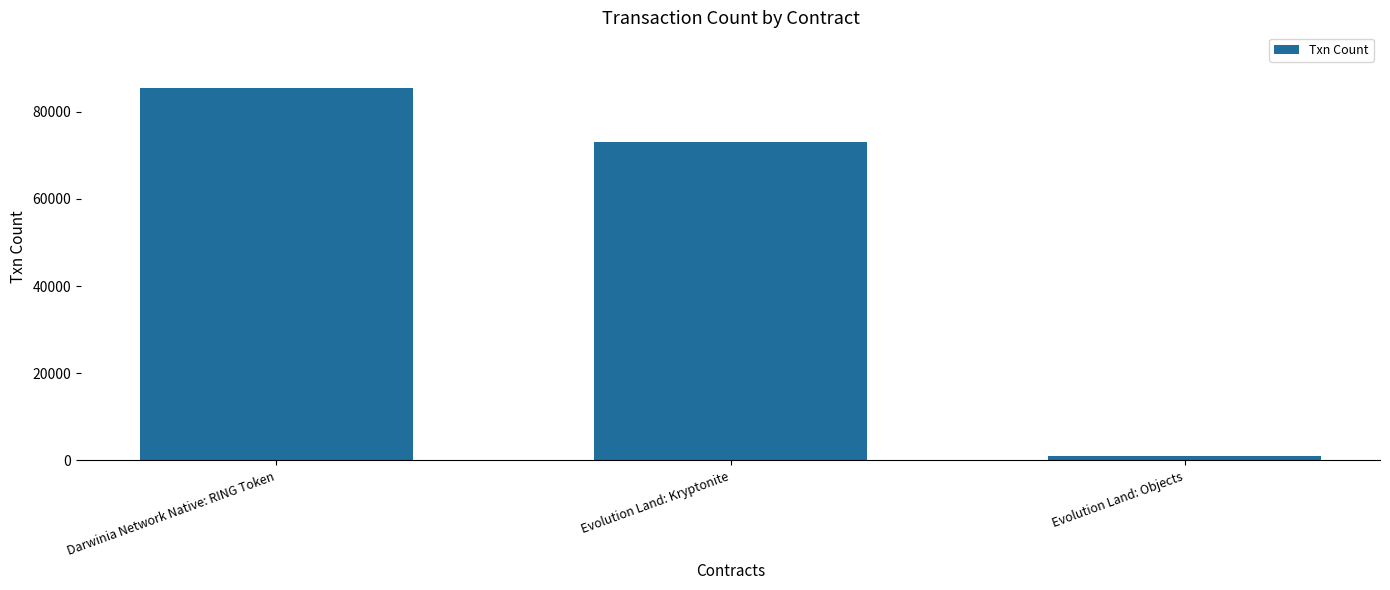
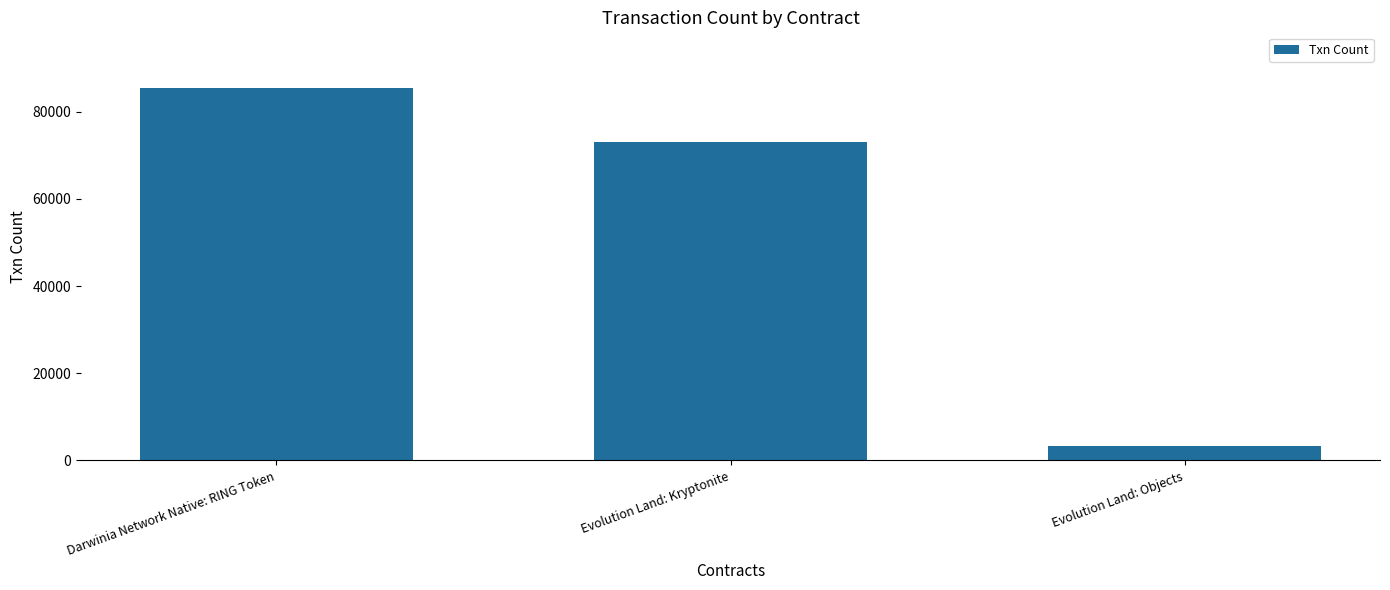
Evolution Land: Objects: 1000 -> 3000
